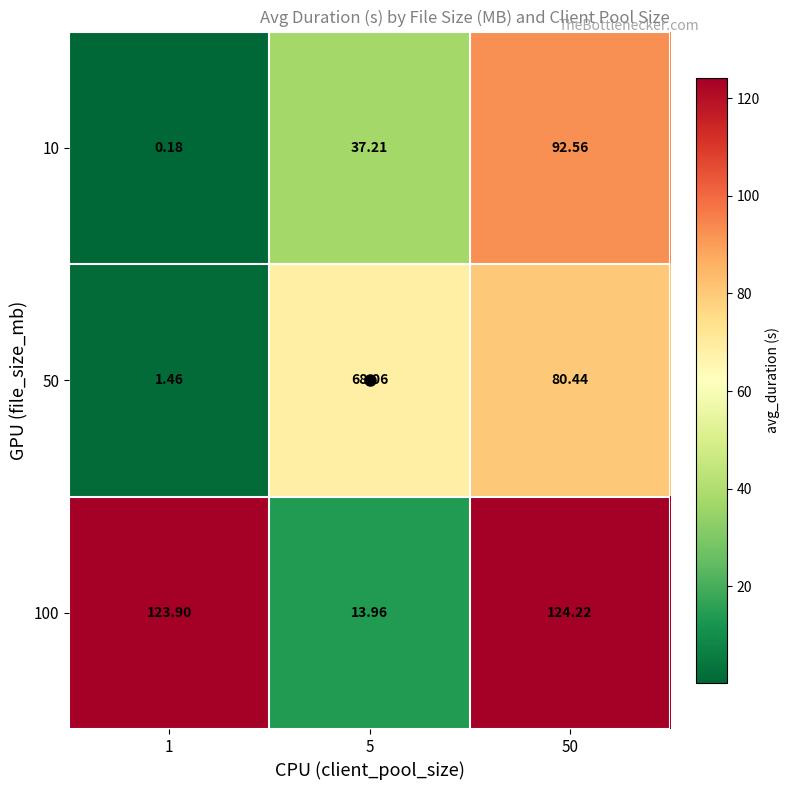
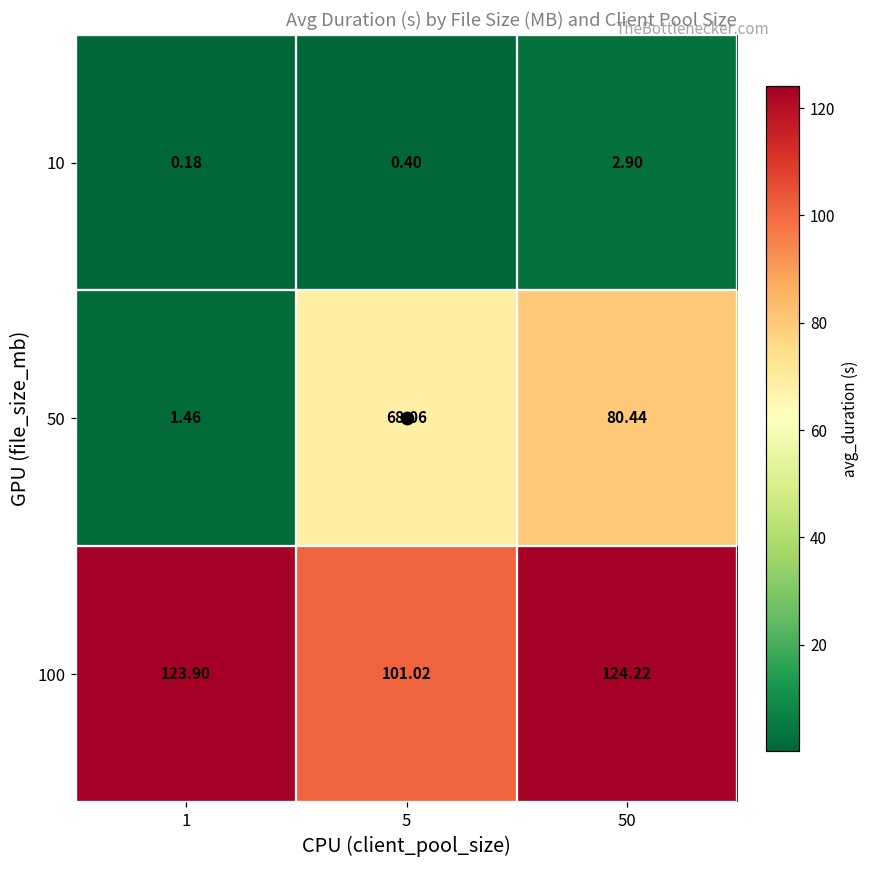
10, 5: 37.21 -> 0.40
10, 50: 92.56 -> 2.90
100, 5: 13.96 -> 101.02
